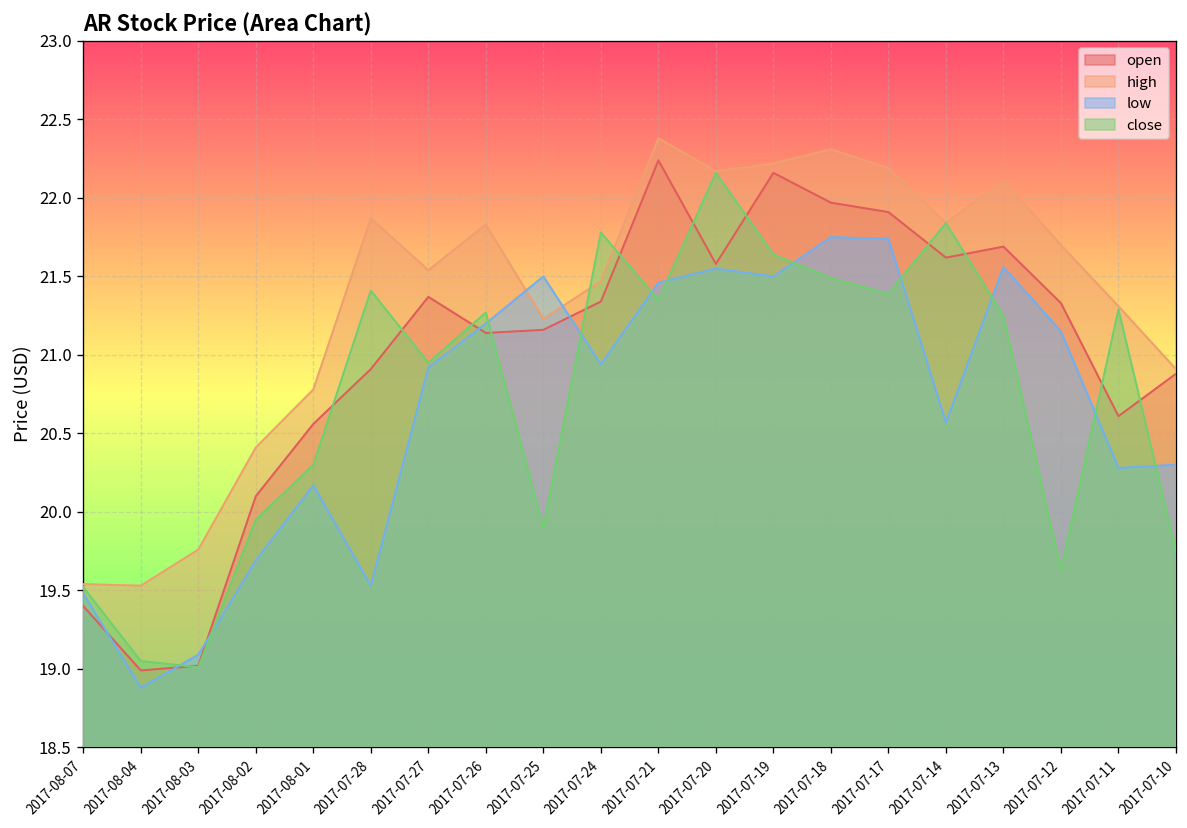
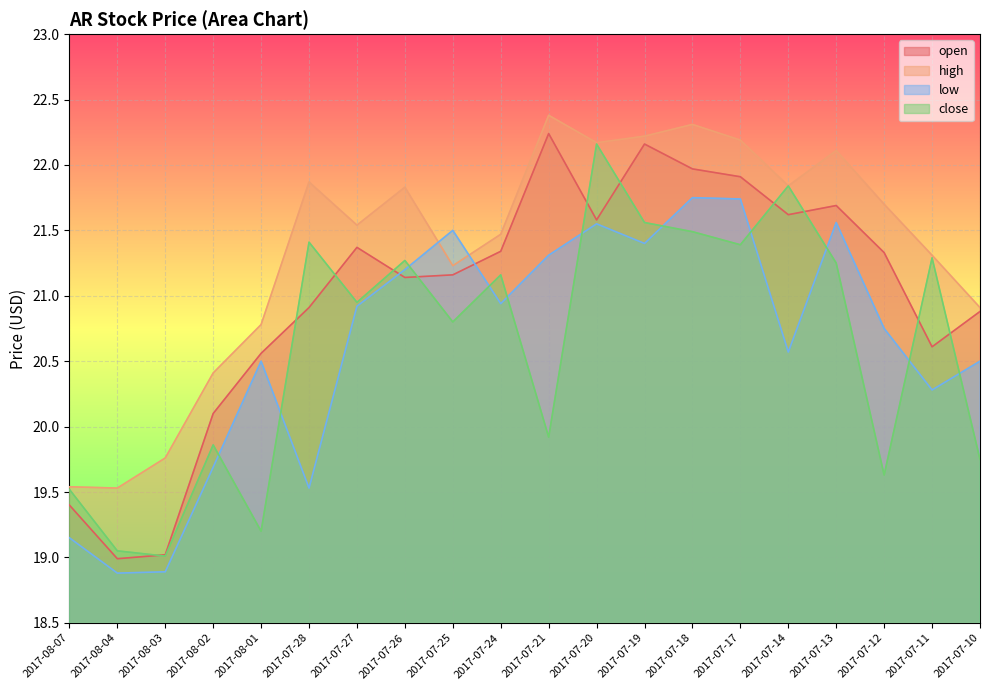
low, 2017-08-07: 19.48 -> 19.15
low, 2017-08-03: 19.09 -> 18.89
close, 2017-08-02: 19.95 -> 19.86
low, 2017-08-01: 20.17 -> 20.50
close, 2017-08-01: 20.3 -> 19.2
close, 2017-07-25: 19.9 -> 20.8
close, 2017-07-24: 21.78 -> 21.16
low, 2017-07-21: 21.46 -> 21.31
close, 2017-07-21: 21.35 -> 19.92
low, 2017-07-19: 21.5 -> 21.4
close, 2017-07-19: 21.64 -> 21.56
low, 2017-07-12: 21.15 -> 20.75
low, 2017-07-10: 20.3 -> 20.5
